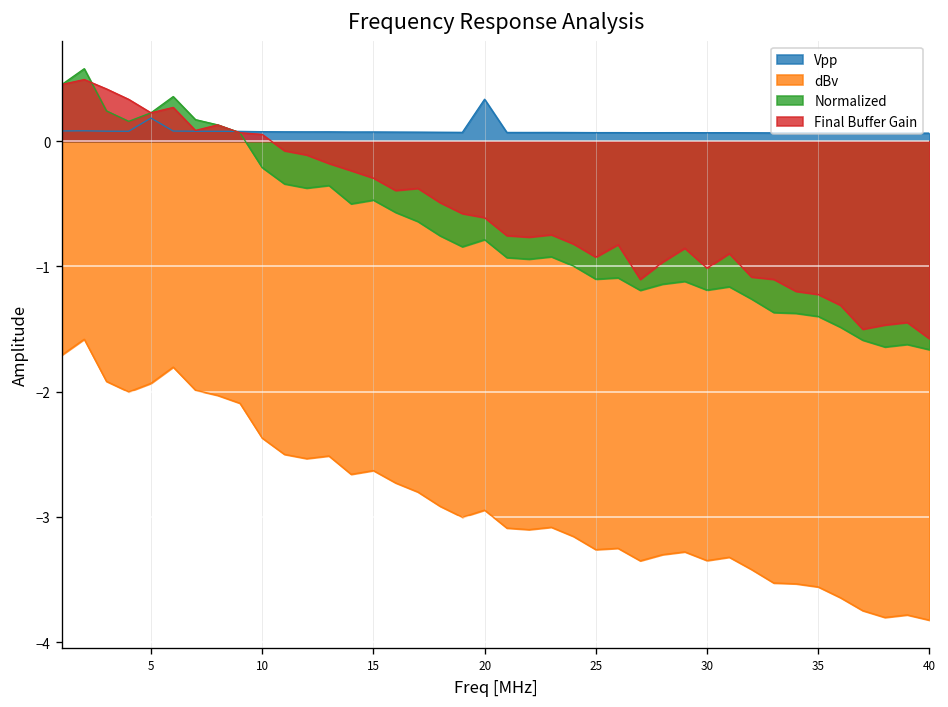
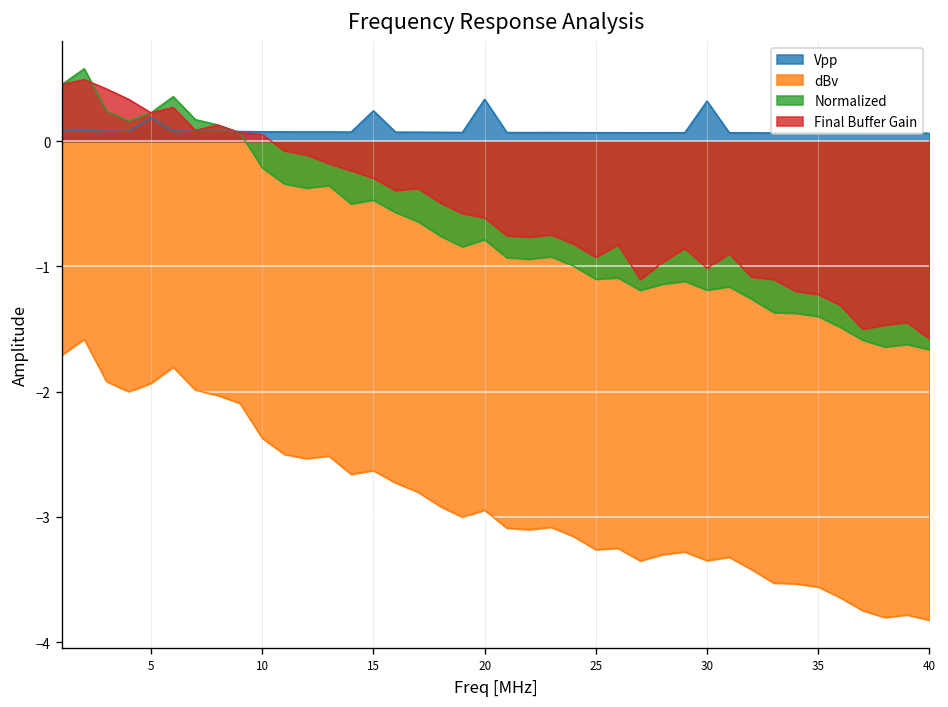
Vpp, 15: 0.07 -> 0.24
Vpp, 30: 0.07 -> 0.32
